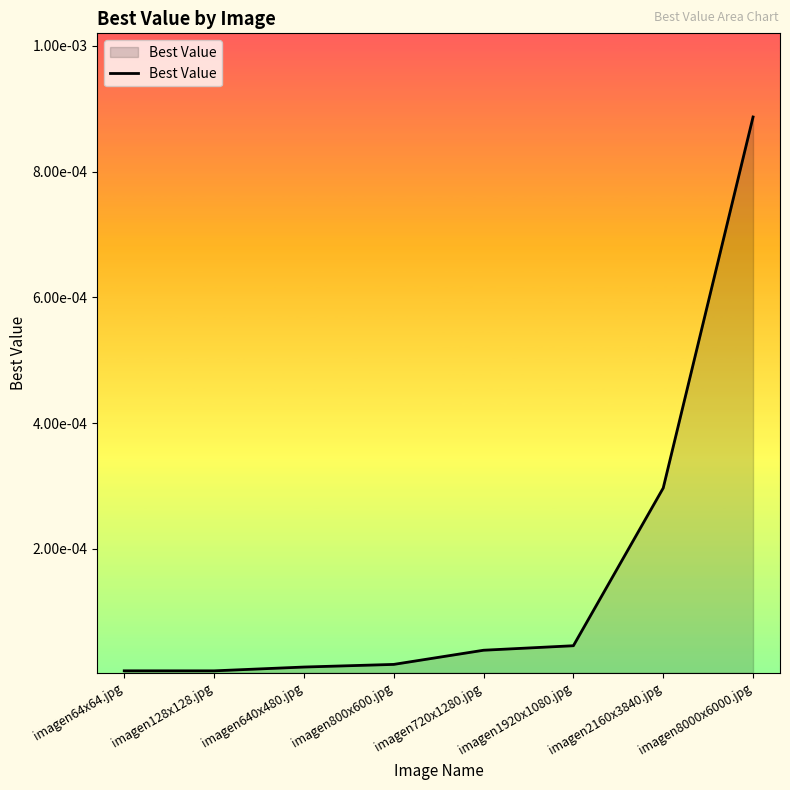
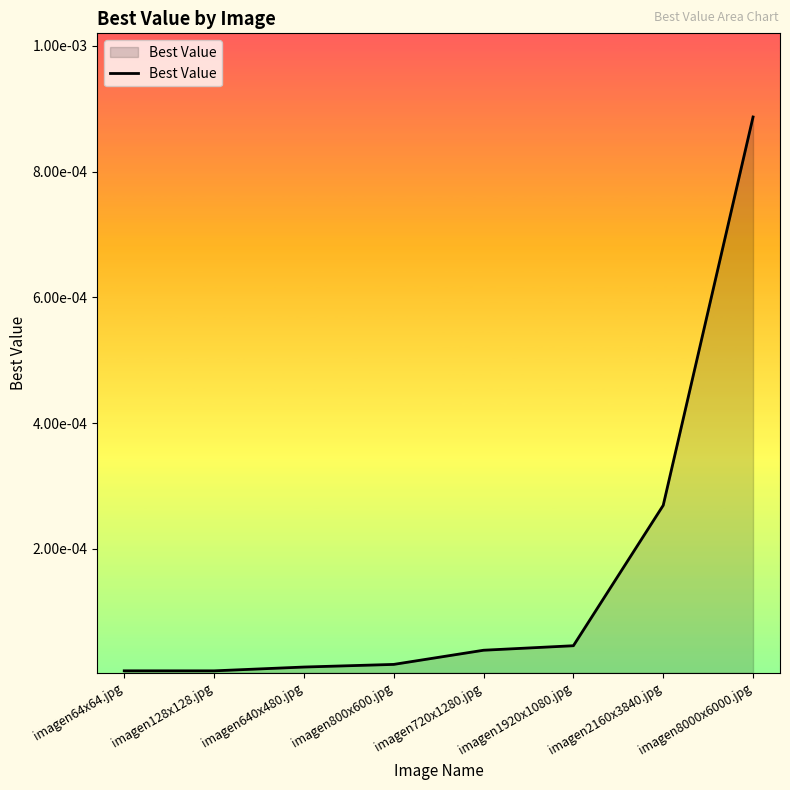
imagen2160x3840.jpg: 0.00030 -> 0.00027
